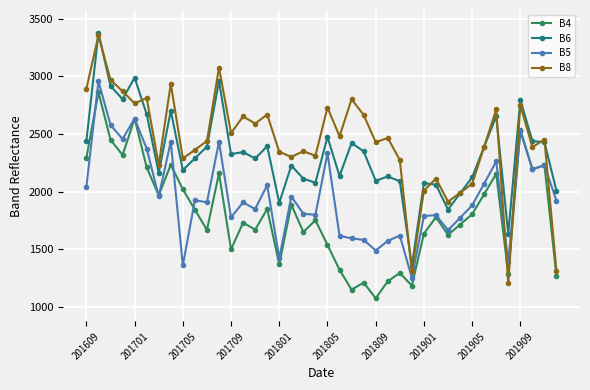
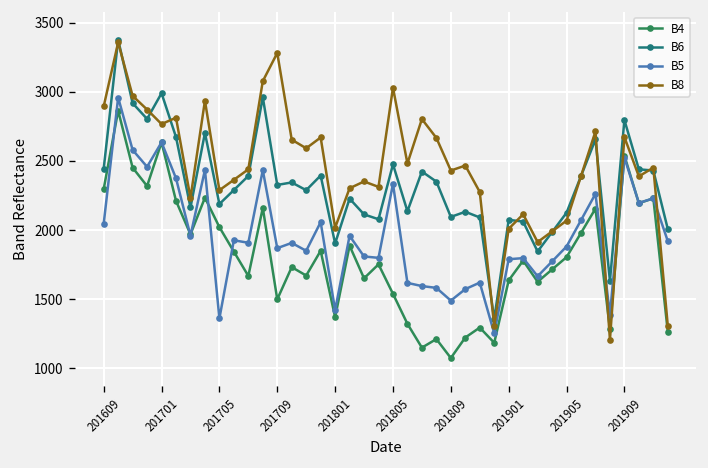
B5, 201709: 1780 -> 1870
B8, 201709: 2510 -> 3280
B8, 201801: 2350 -> 2020
B8, 201805: 2730 -> 3030
B8, 201909: 2750 -> 2670
